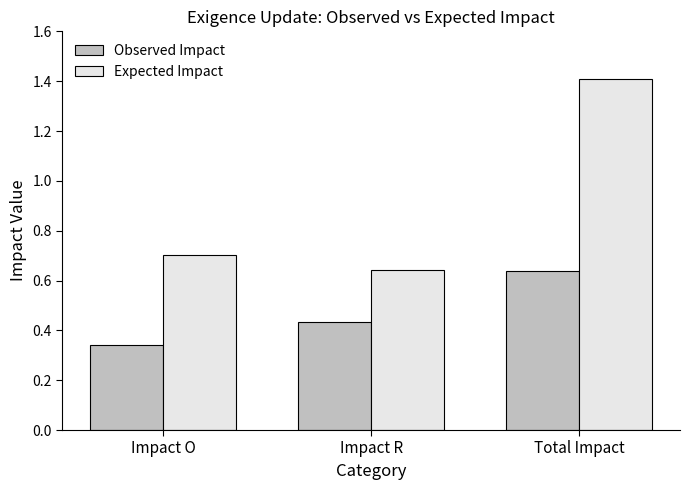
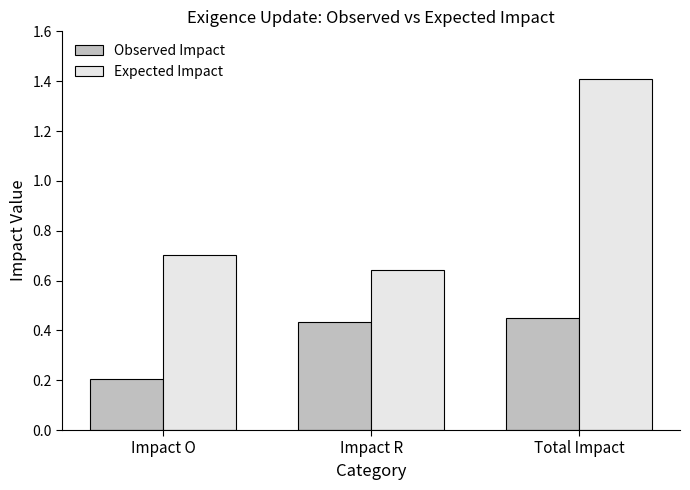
Observed Impact, Impact O: 0.34 -> 0.21
Observed Impact, Total Impact: 0.64 -> 0.45
